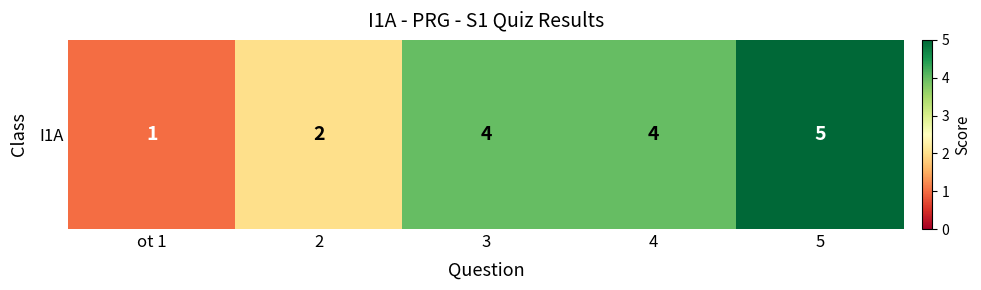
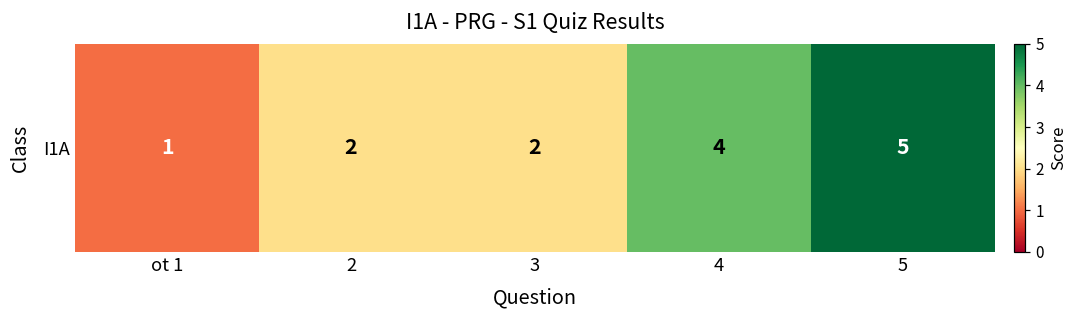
I1A, 3: 4 -> 2
